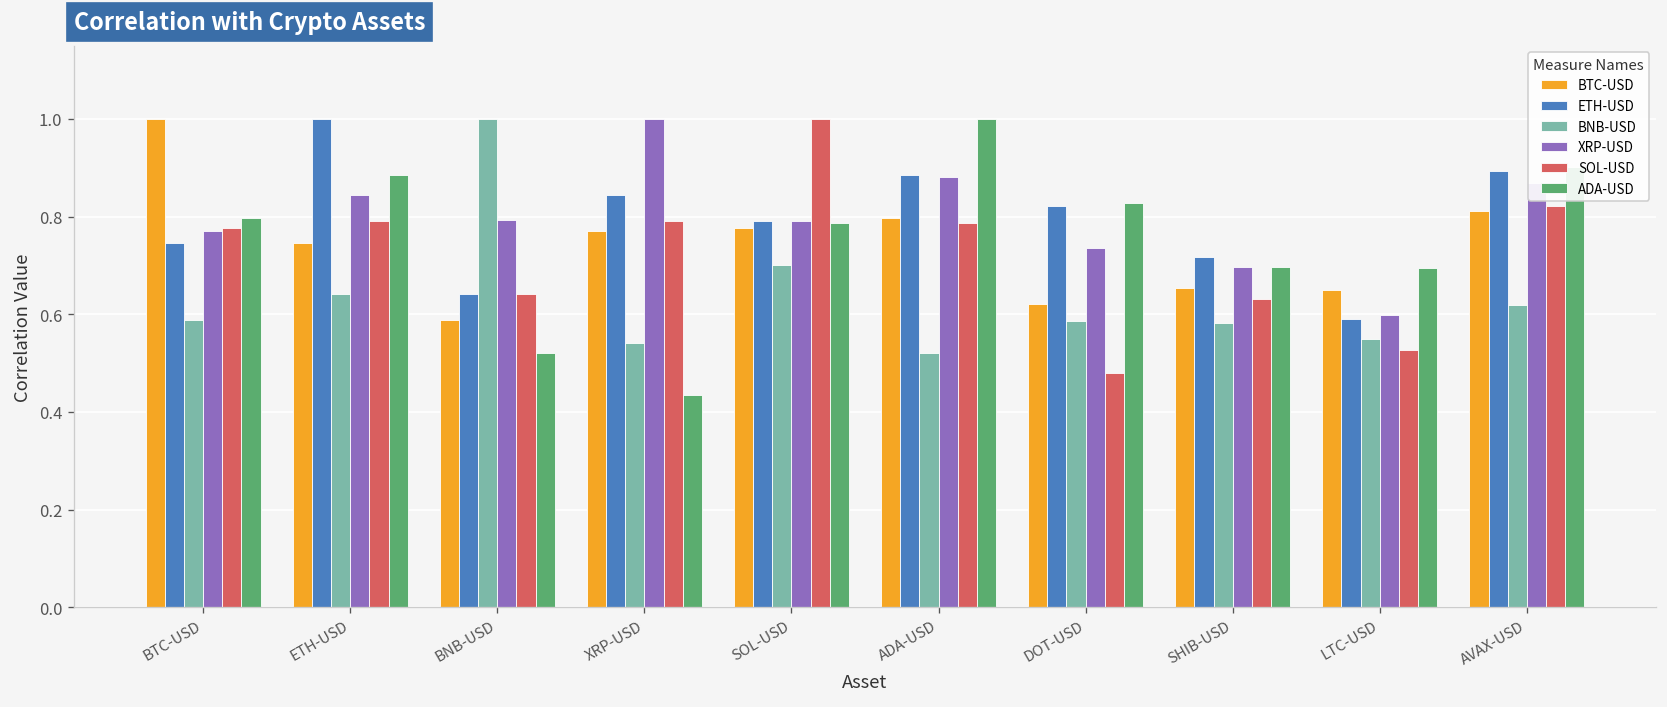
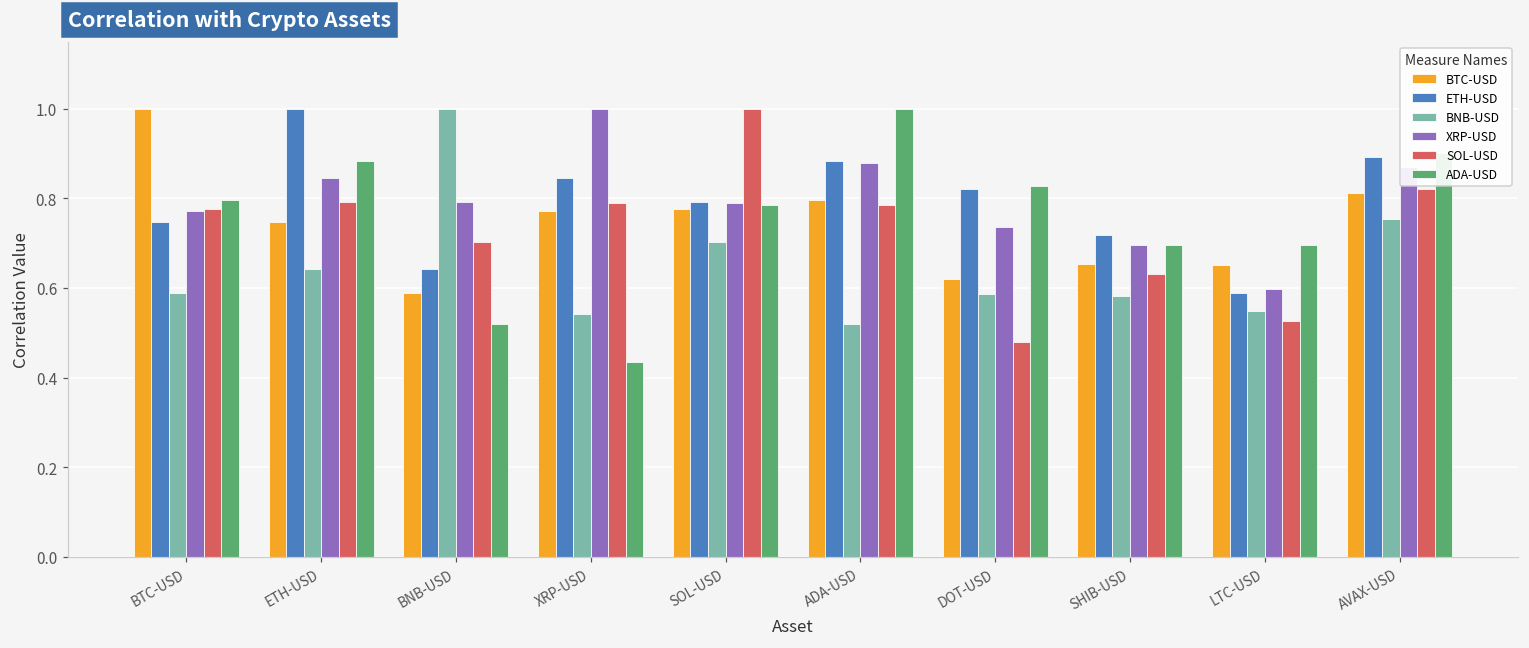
SOL-USD, BNB-USD: 0.64 -> 0.70
BNB-USD, AVAX-USD: 0.62 -> 0.75
